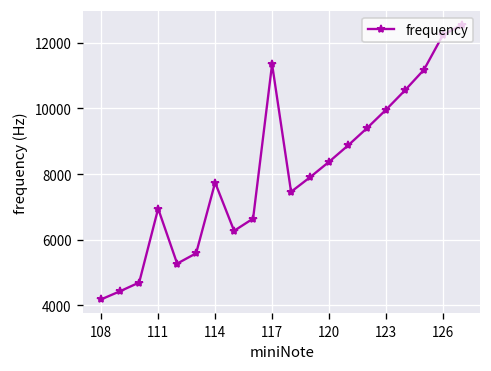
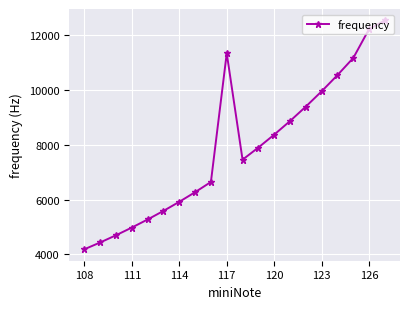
111: 6900 -> 5000
114: 7700 -> 5900
